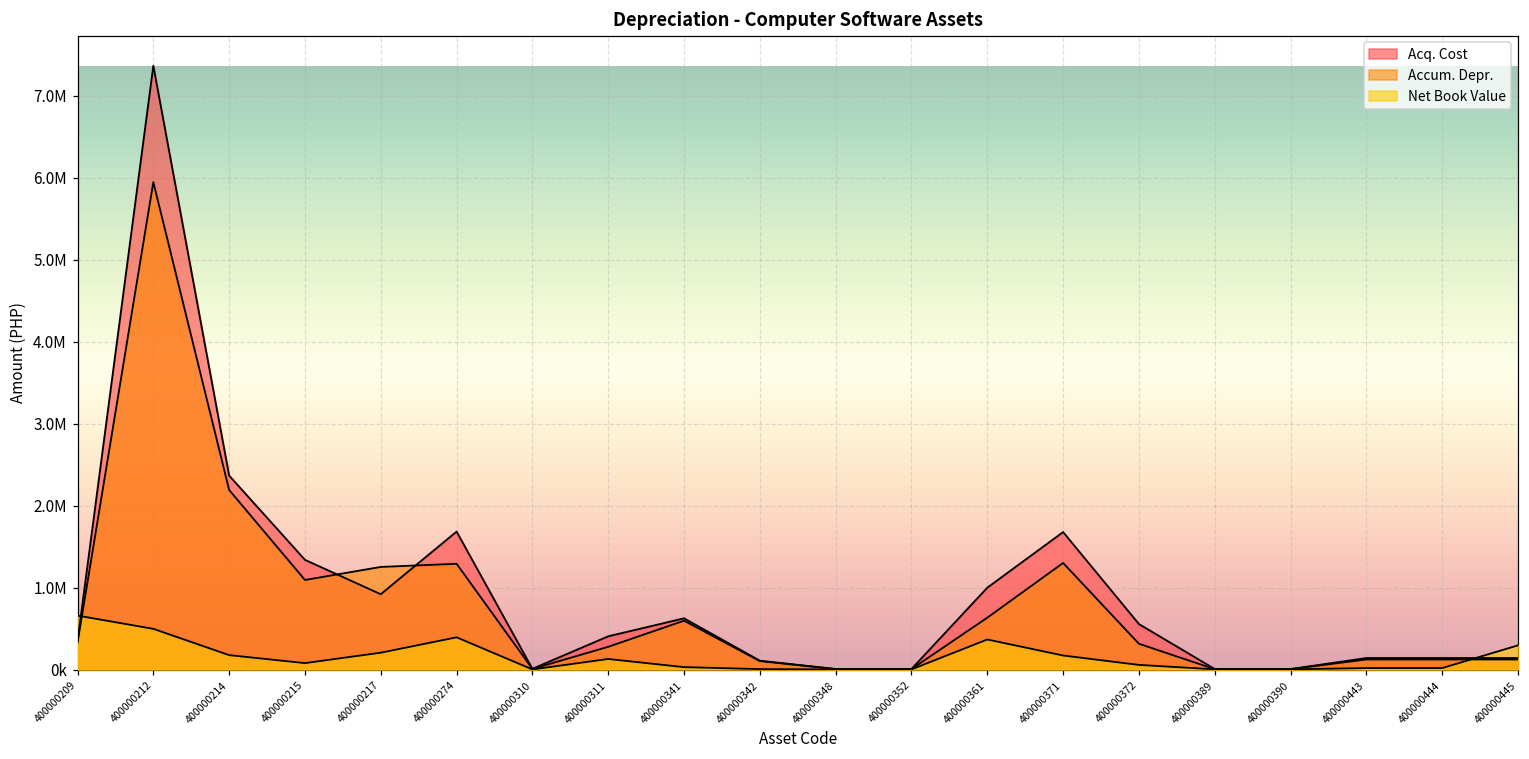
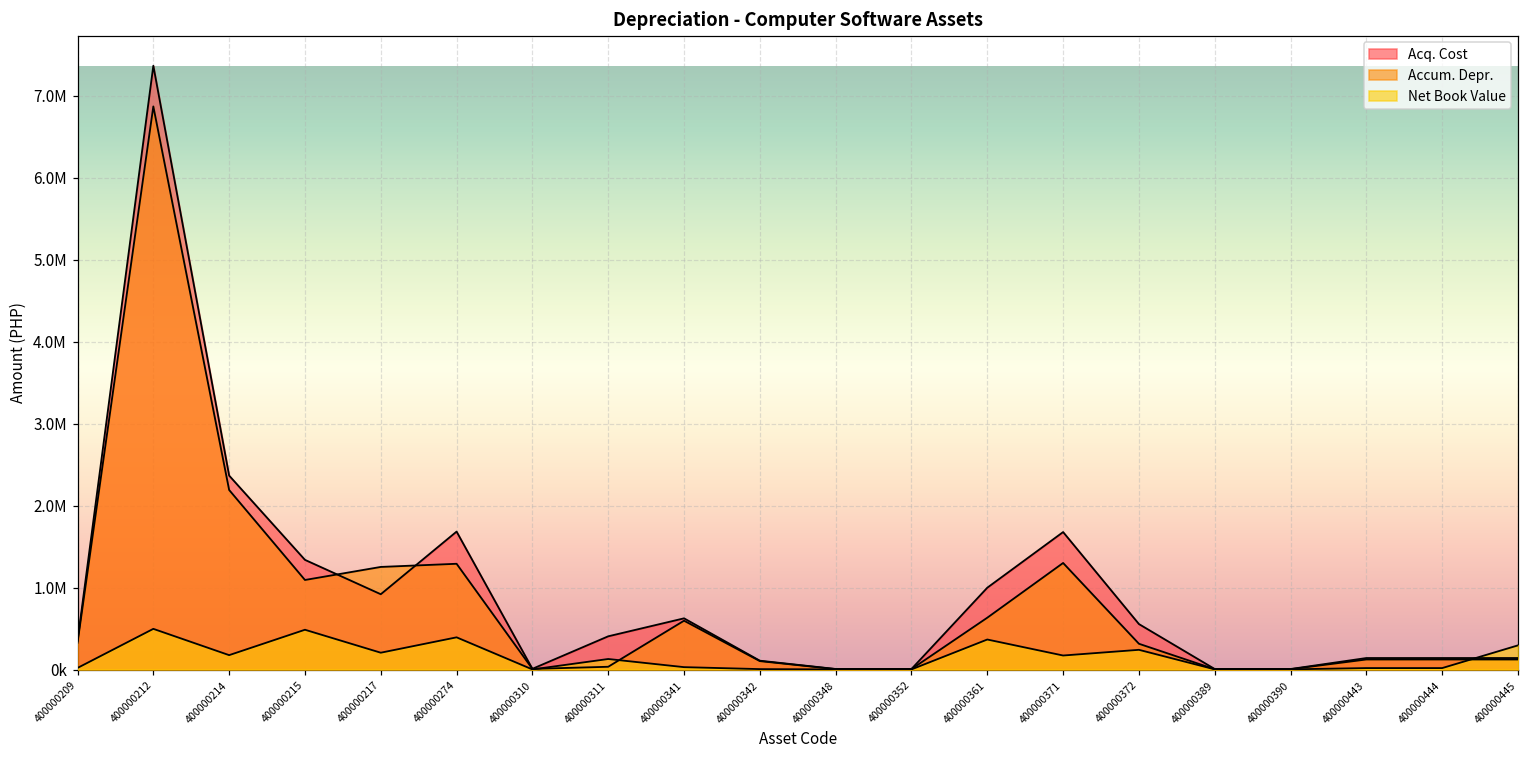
Net Book Value, 400000209: 700000 -> 0
Accum. Depr., 400000212: 5900000 -> 6900000
Net Book Value, 400000215: 100000 -> 500000
Accum. Depr., 400000311: 300000 -> 0
Net Book Value, 400000372: 100000 -> 200000
